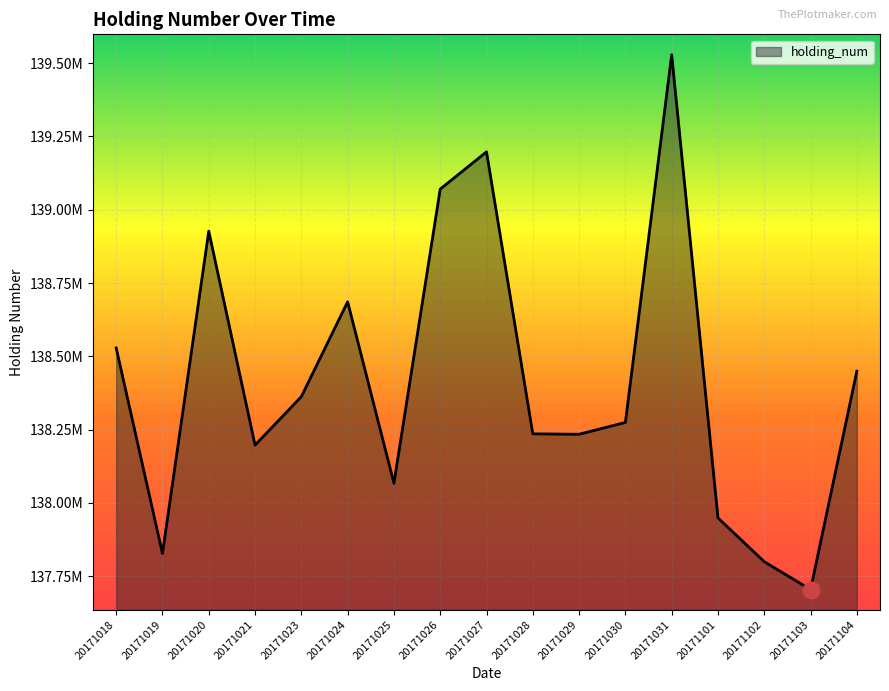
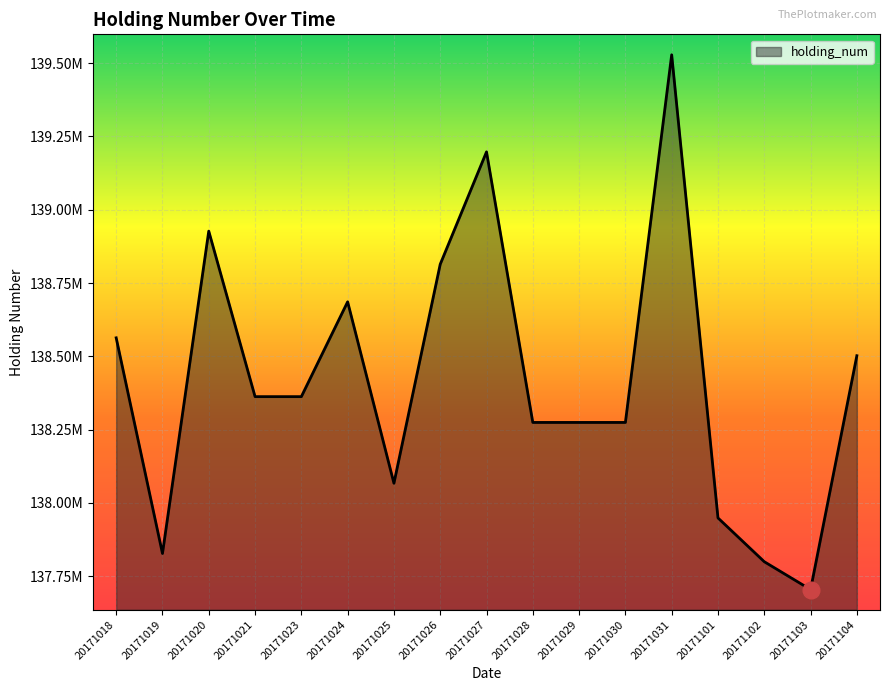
holding_num, 20171018: 138530000 -> 138560000
holding_num, 20171021: 138200000 -> 138360000
holding_num, 20171026: 139070000 -> 138810000
holding_num, 20171028: 138240000 -> 138270000
holding_num, 20171029: 138230000 -> 138270000
holding_num, 20171104: 138450000 -> 138500000
